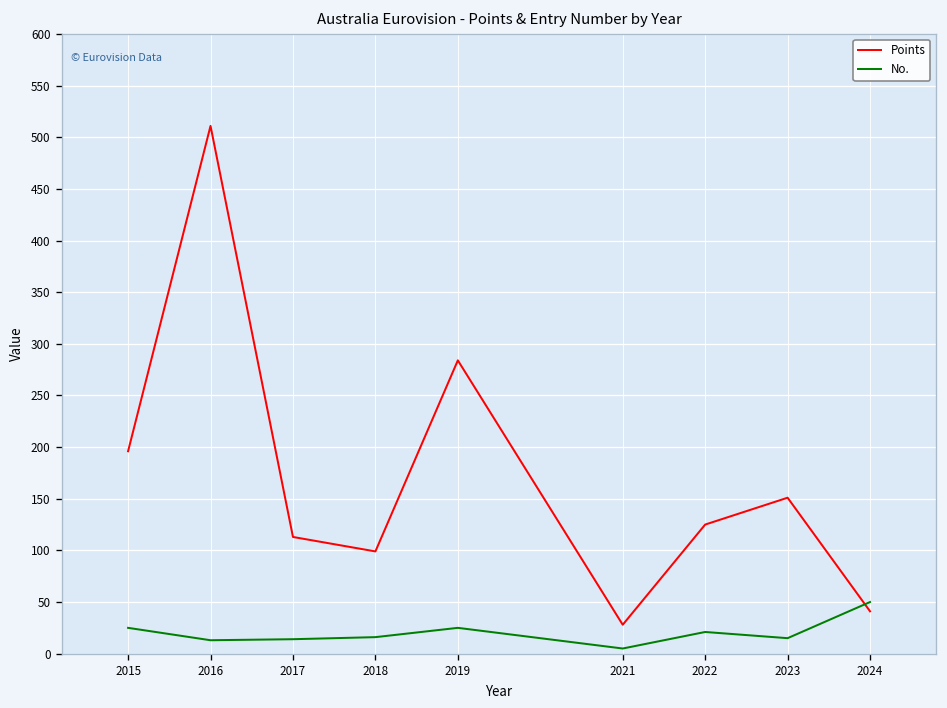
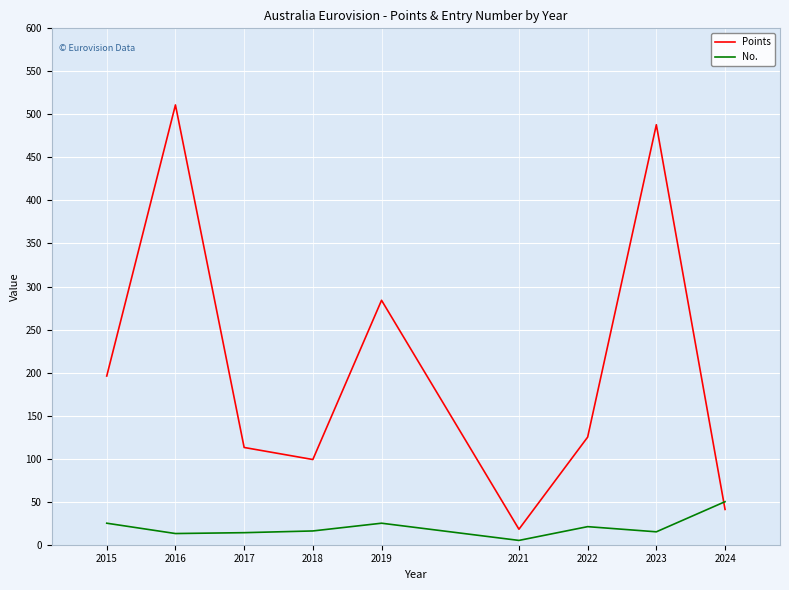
Points, 2021: 30 -> 20
Points, 2023: 150 -> 490
